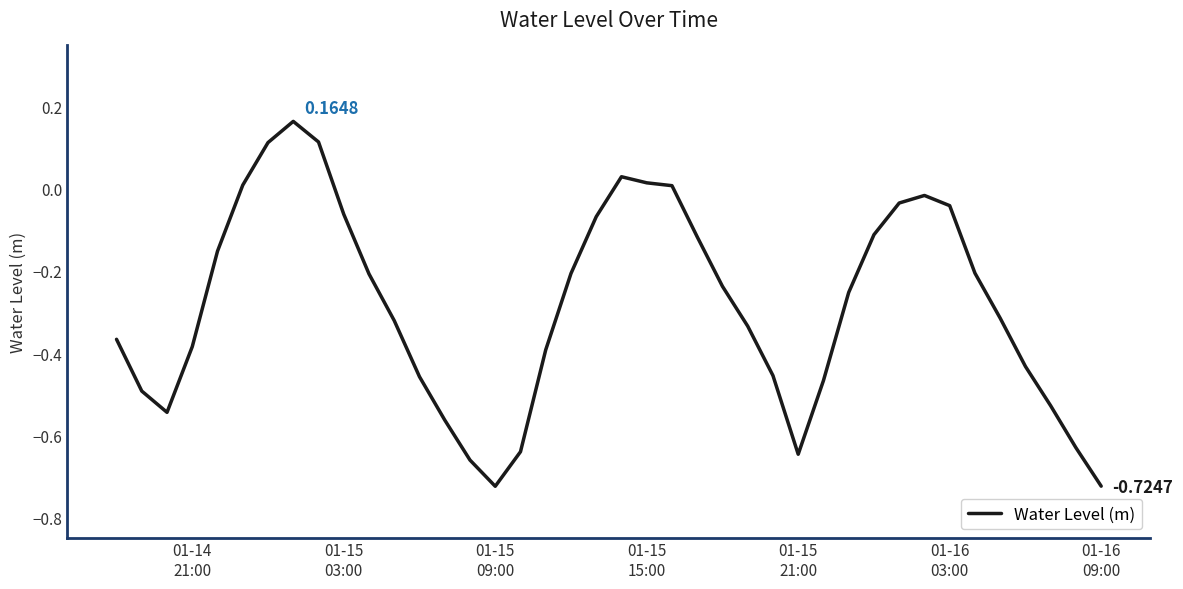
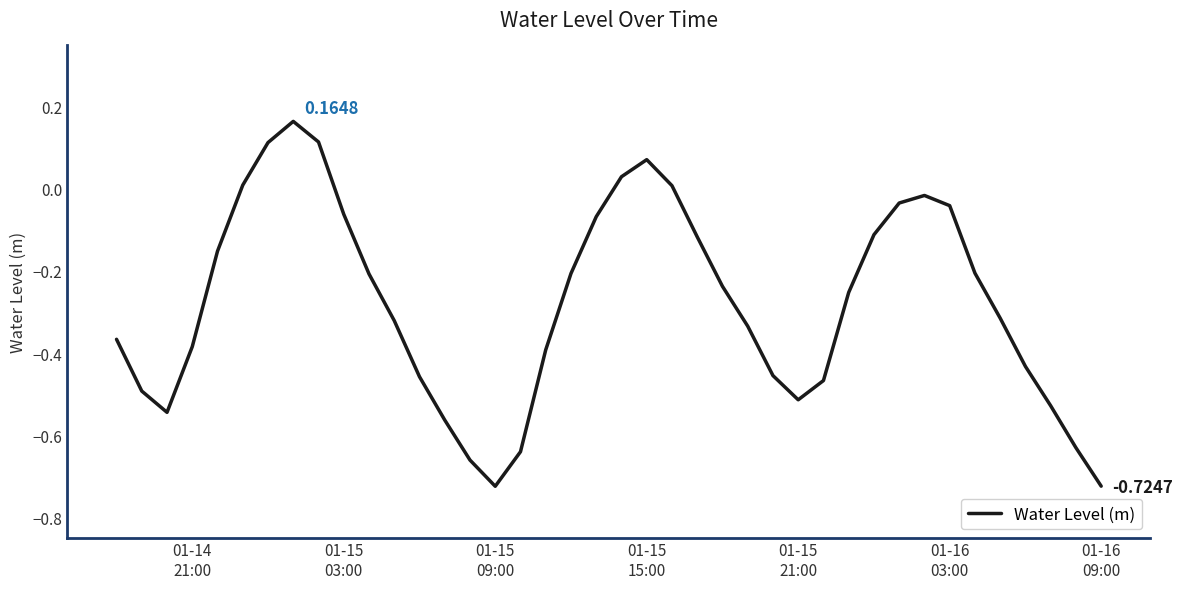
01-15 15:00: 0.02 -> 0.07
01-15 21:00: -0.65 -> -0.51
